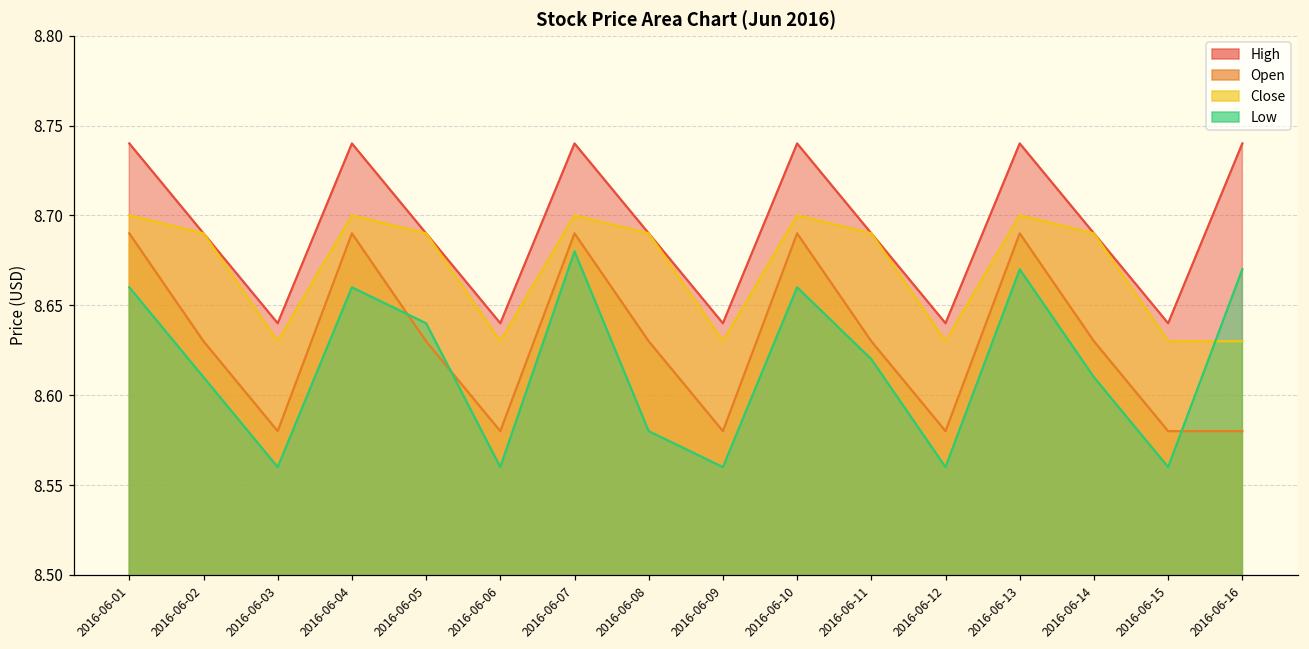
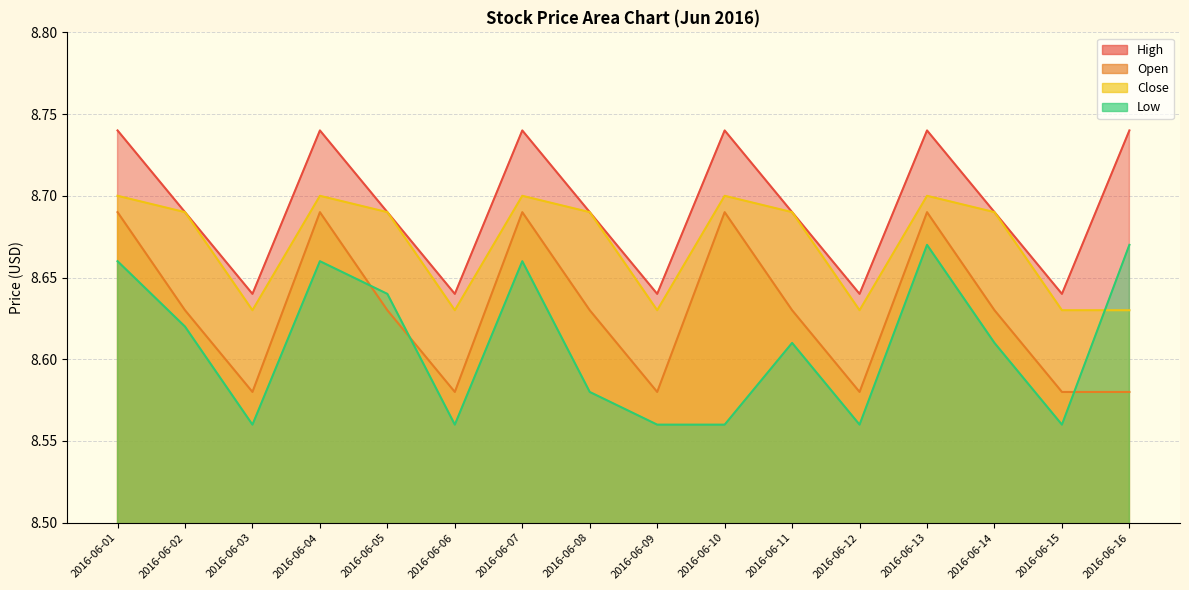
Low, 2016-06-02: 8.61 -> 8.62
Low, 2016-06-07: 8.68 -> 8.66
Low, 2016-06-10: 8.66 -> 8.56
Low, 2016-06-11: 8.62 -> 8.61
